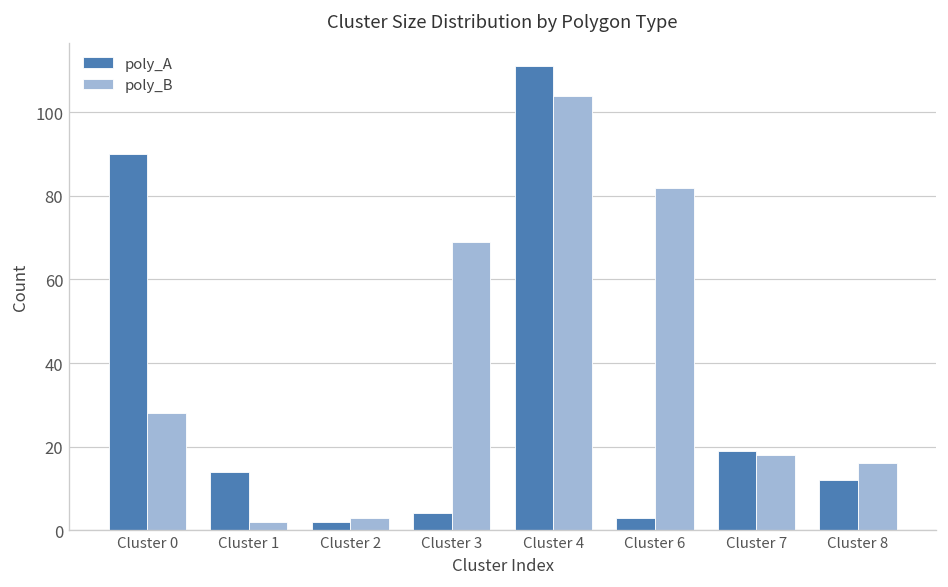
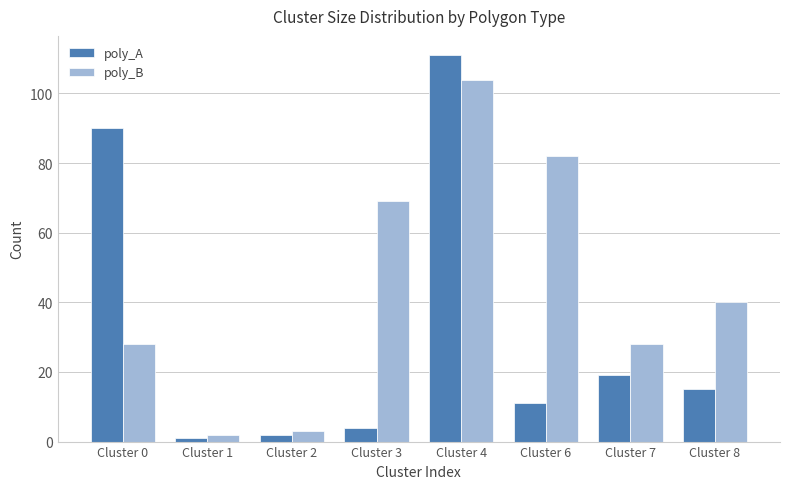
poly_A, Cluster 1: 14 -> 1
poly_A, Cluster 6: 3 -> 11
poly_B, Cluster 7: 18 -> 28
poly_A, Cluster 8: 12 -> 15
poly_B, Cluster 8: 16 -> 40
